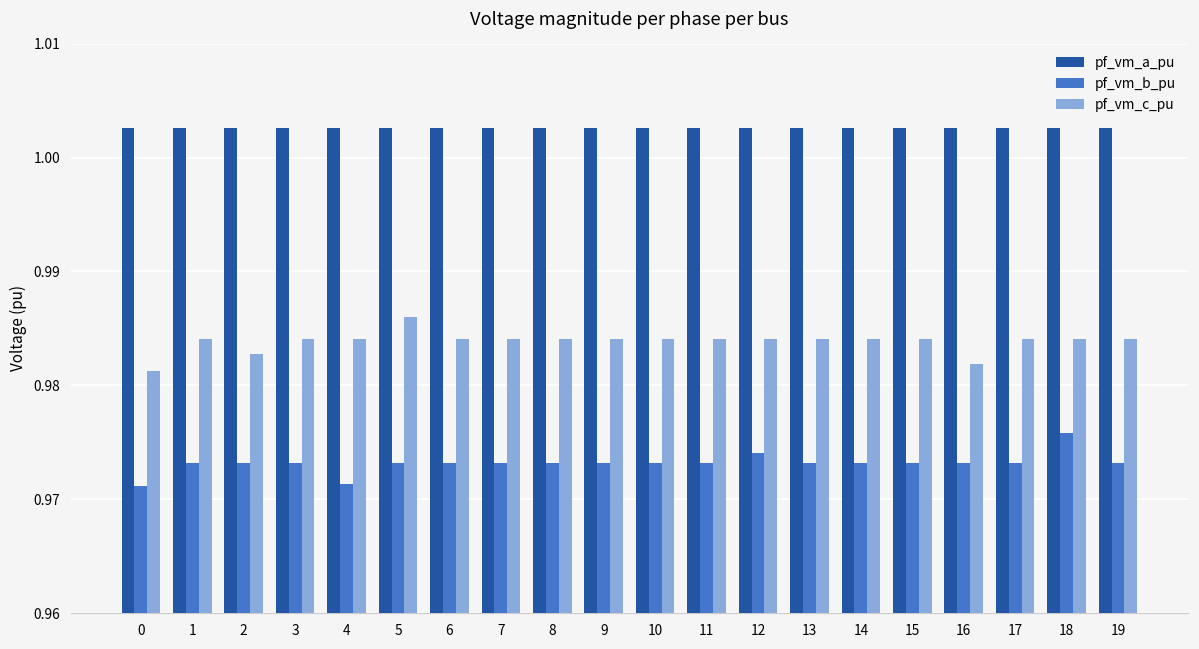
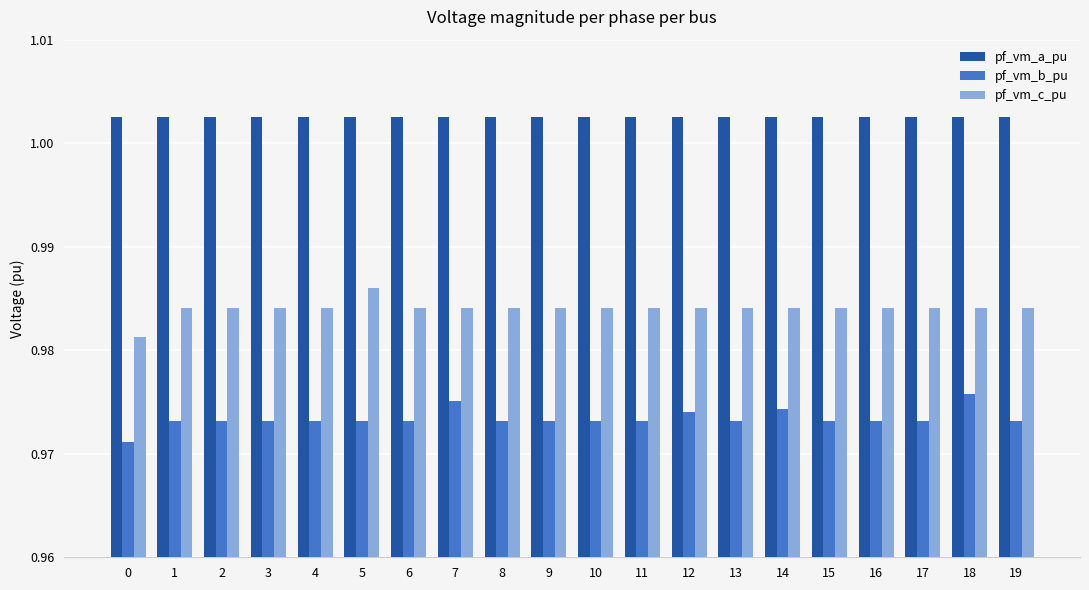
pf_vm_c_pu, 2: 0.9827 -> 0.9841
pf_vm_b_pu, 4: 0.9713 -> 0.9731
pf_vm_b_pu, 7: 0.9731 -> 0.9751
pf_vm_b_pu, 14: 0.9731 -> 0.9743
pf_vm_c_pu, 16: 0.9818 -> 0.9841
